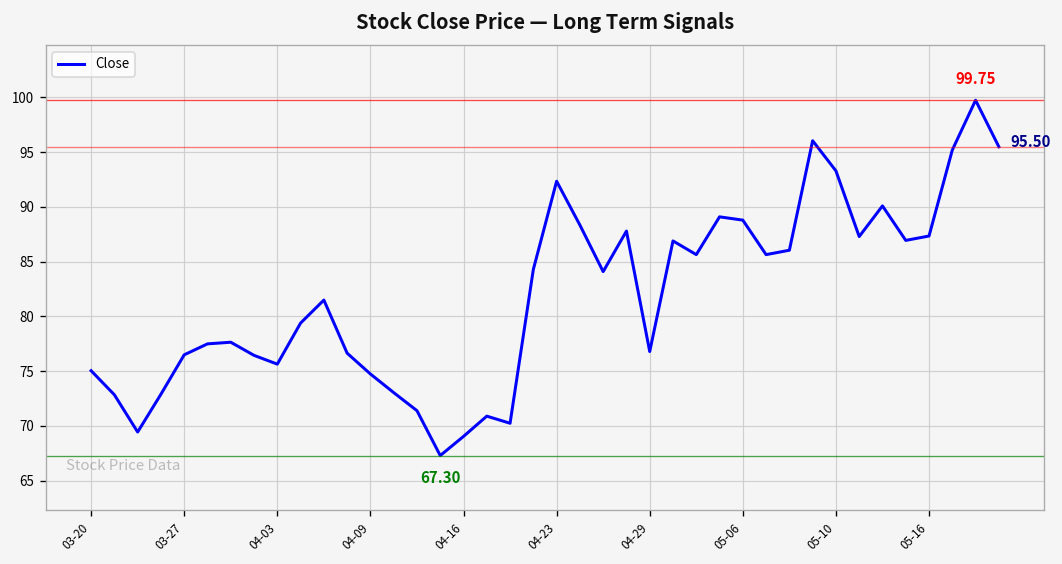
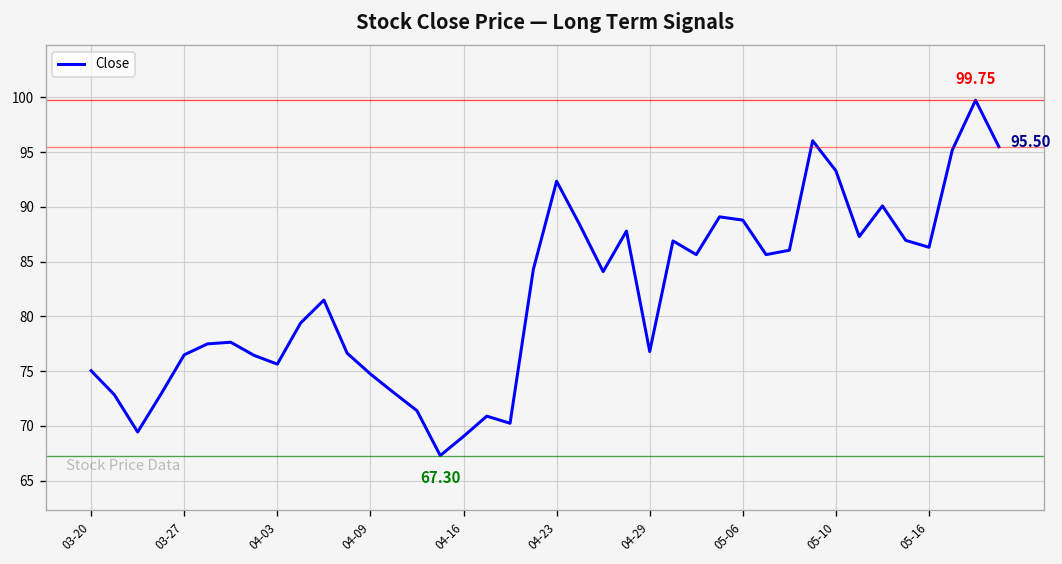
05-16: 87 -> 86
